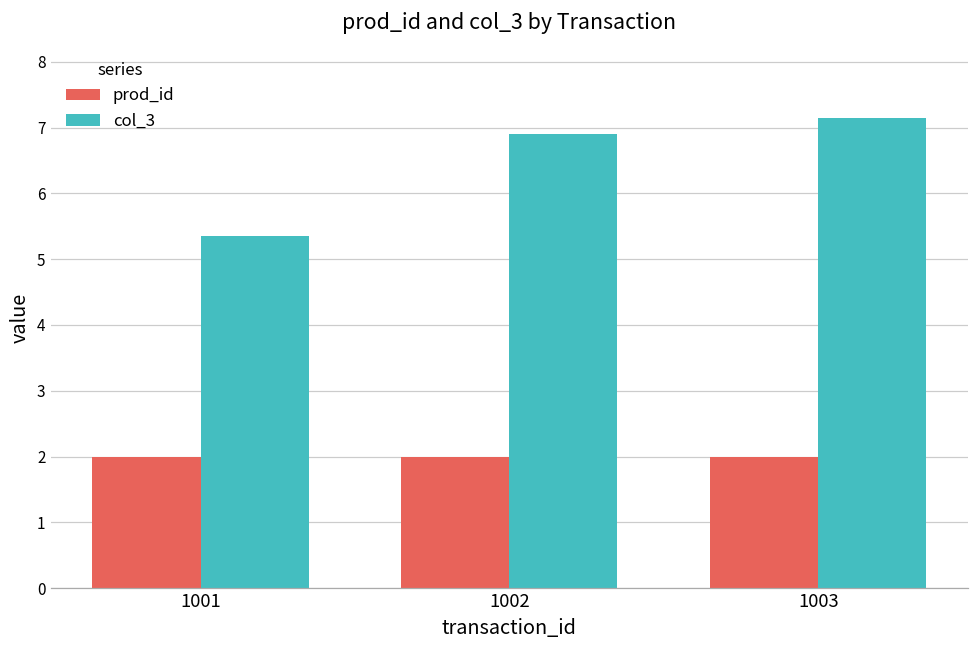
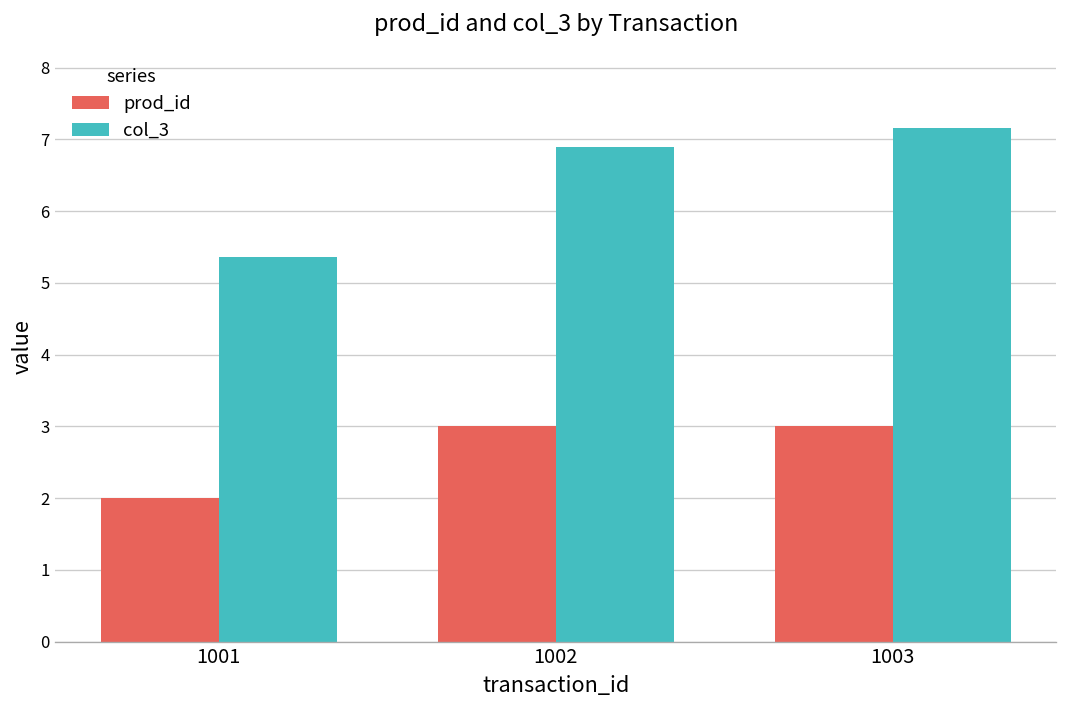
prod_id, 1002: 2 -> 3
prod_id, 1003: 2 -> 3
